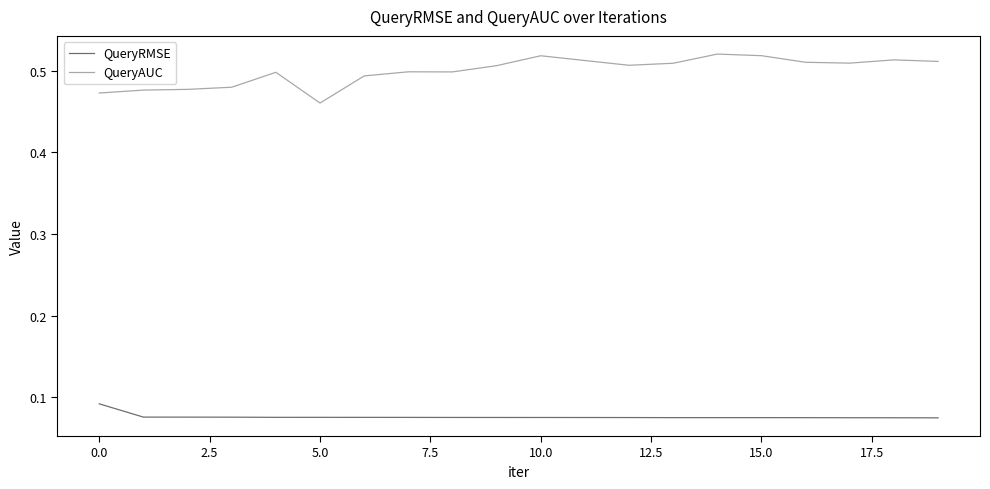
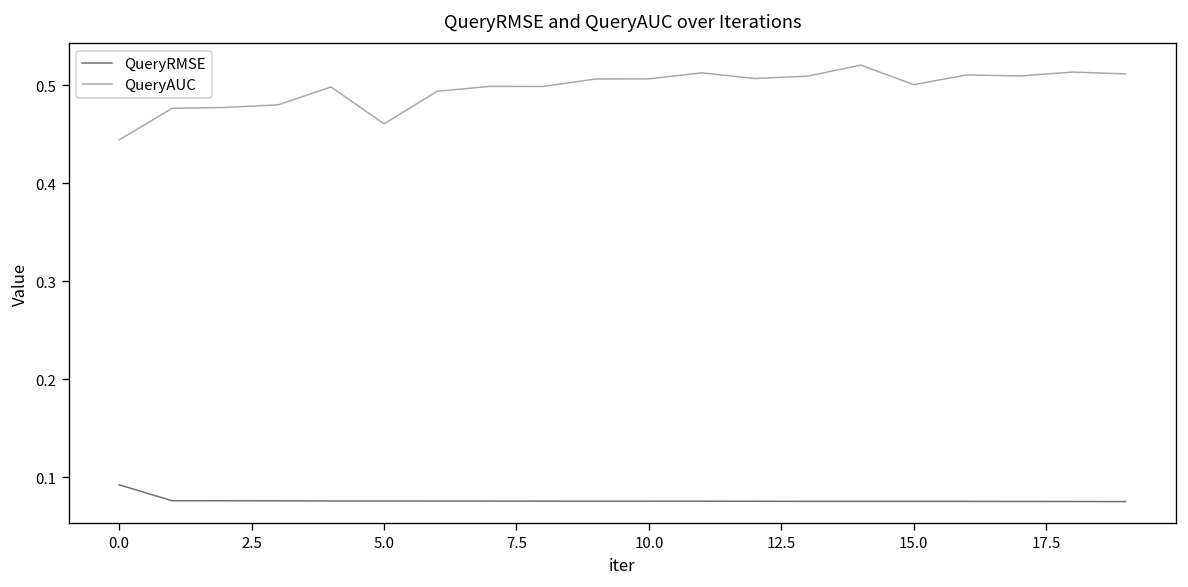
QueryAUC, 0.0: 0.47 -> 0.44
QueryAUC, 10.0: 0.52 -> 0.51
QueryAUC, 15.0: 0.52 -> 0.50
